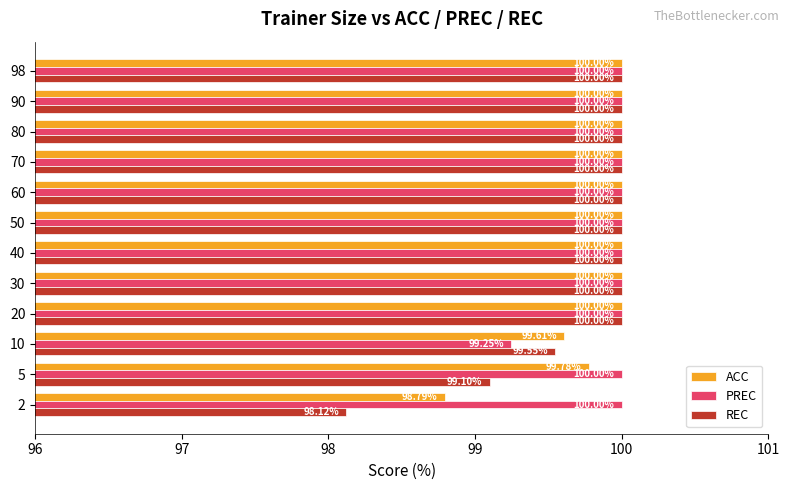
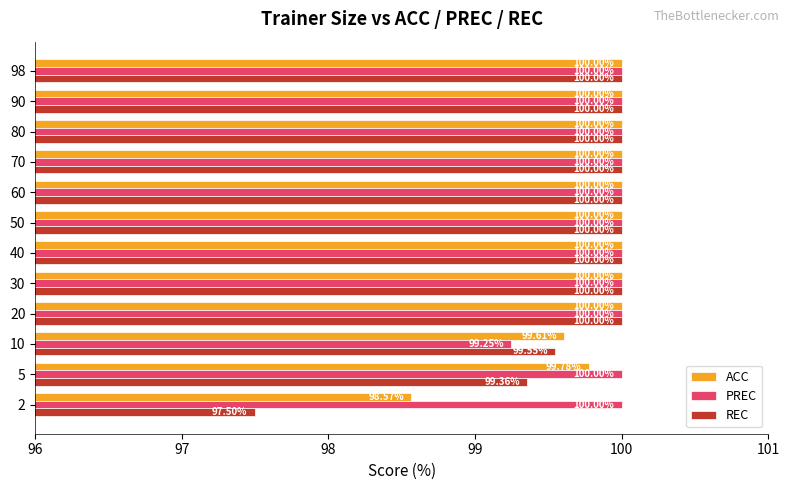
REC, 5: 99.10% -> 99.36%
ACC, 2: 98.79% -> 98.57%
REC, 2: 98.12% -> 97.50%
